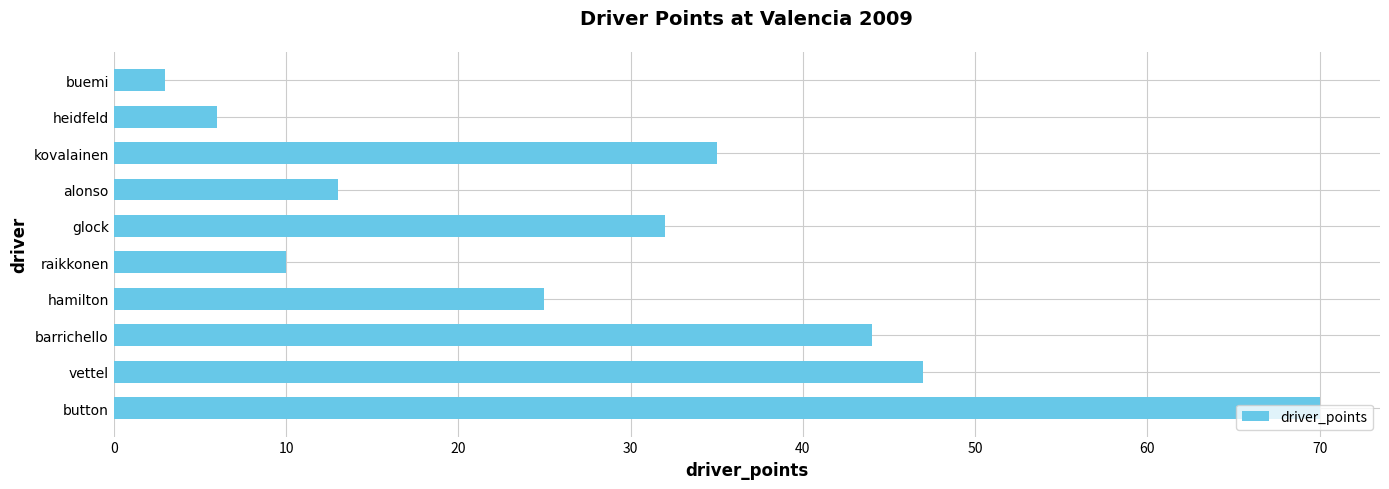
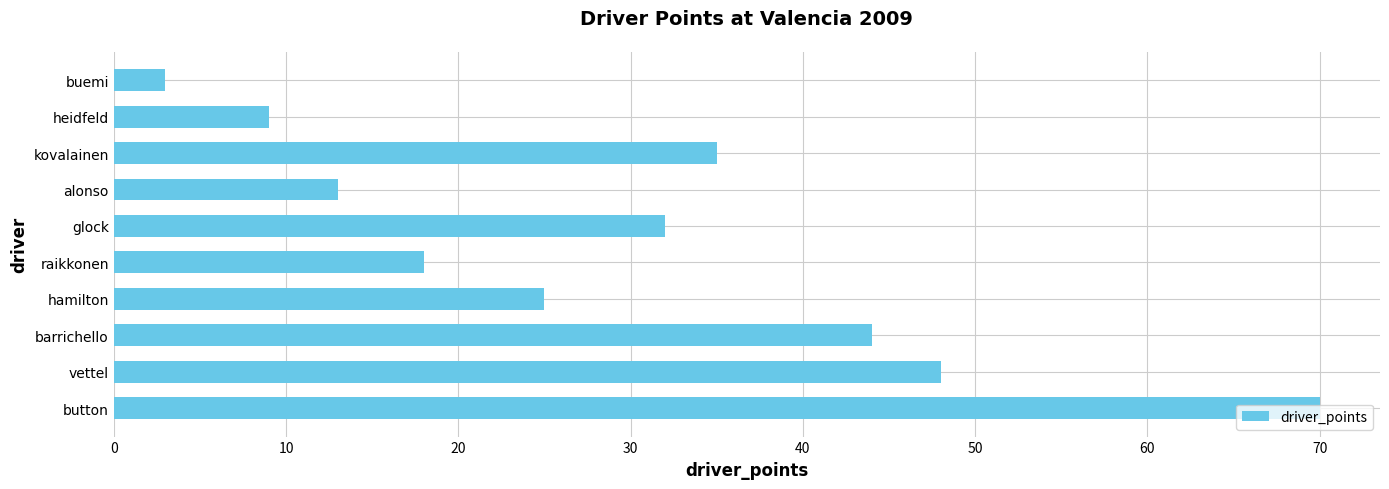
heidfeld: 6 -> 9
raikkonen: 10 -> 18
vettel: 47 -> 48
